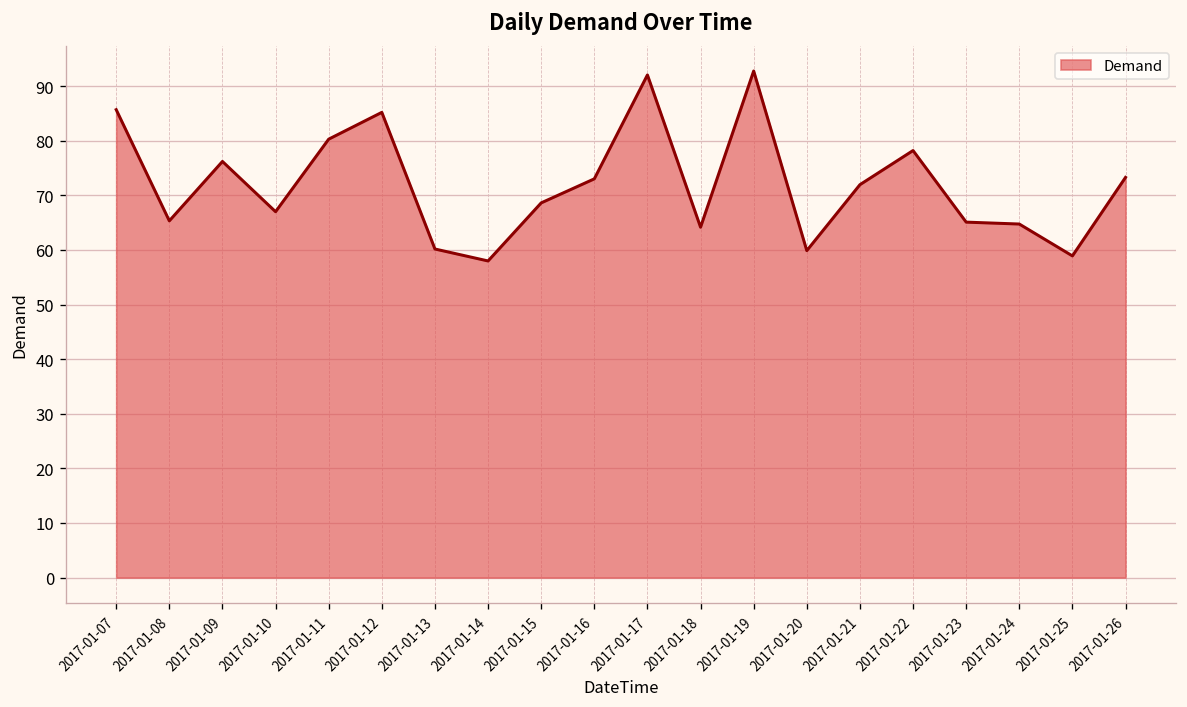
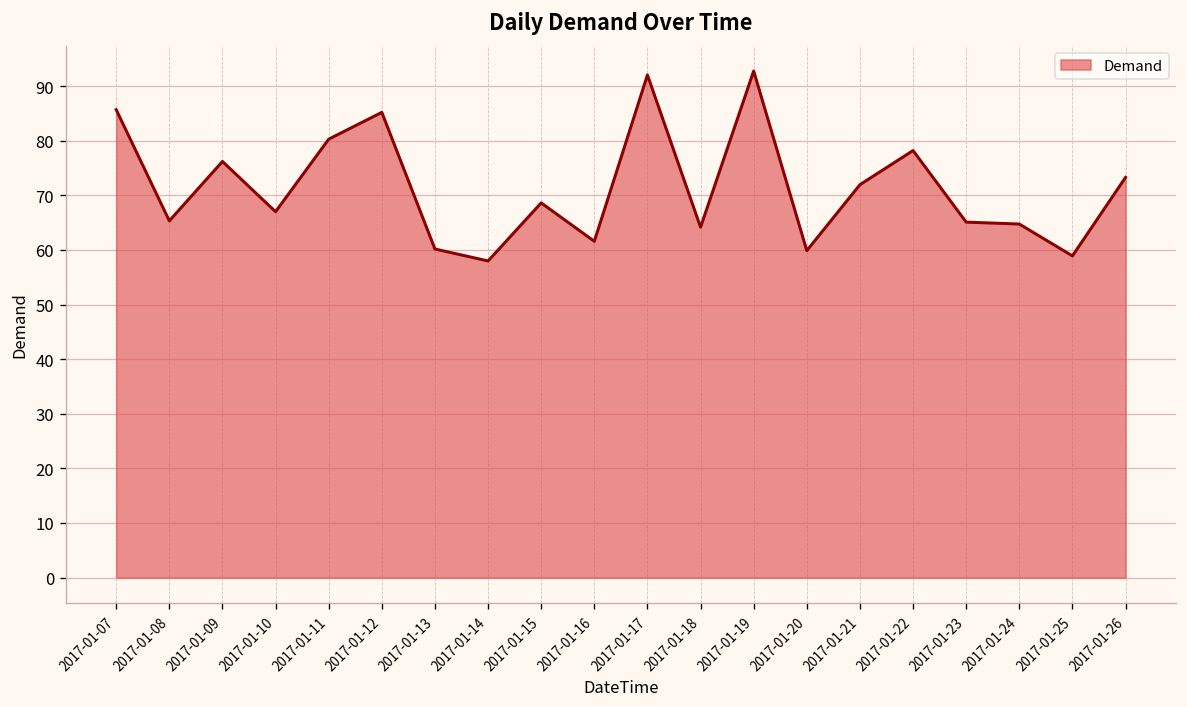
2017-01-16: 73 -> 62
